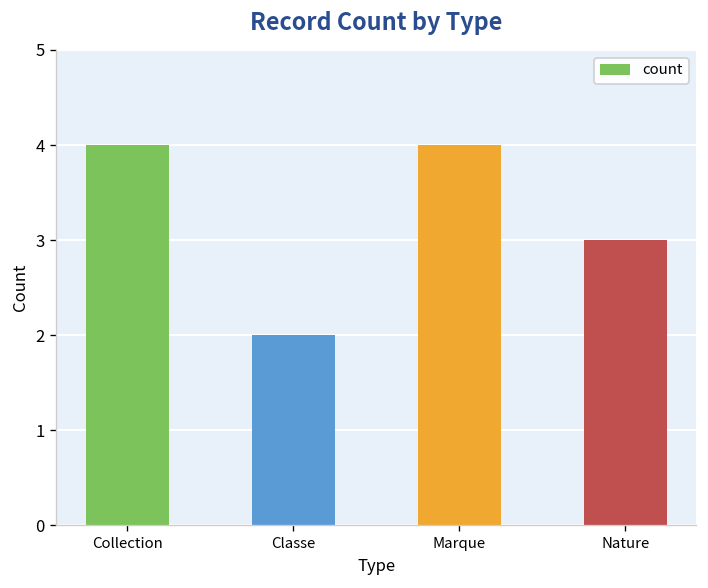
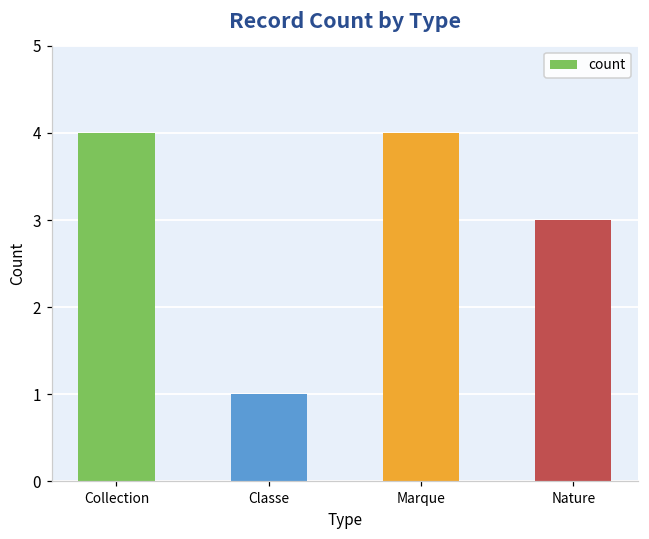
Classe: 2 -> 1
